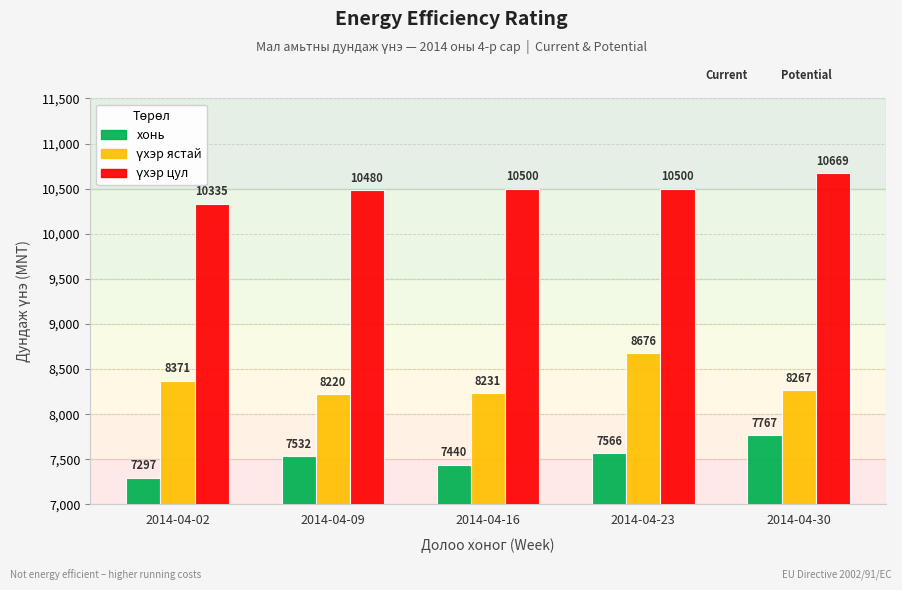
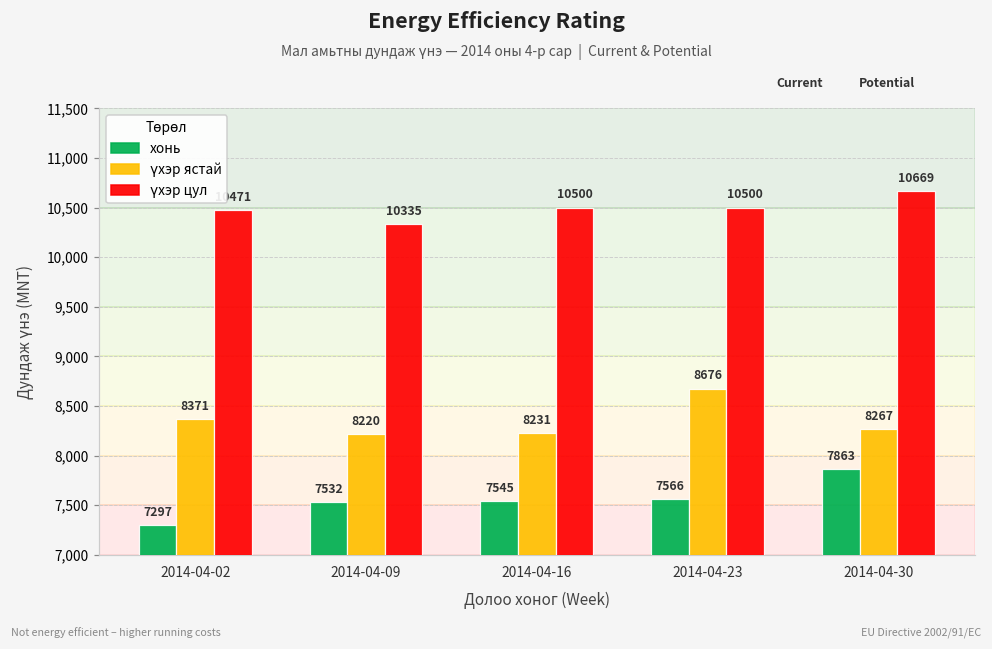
үхэр цул, 2014-04-02: 10,300 -> 10,500
үхэр цул, 2014-04-09: 10480 -> 10335
хонь, 2014-04-16: 7440 -> 7545
хонь, 2014-04-30: 7767 -> 7863
